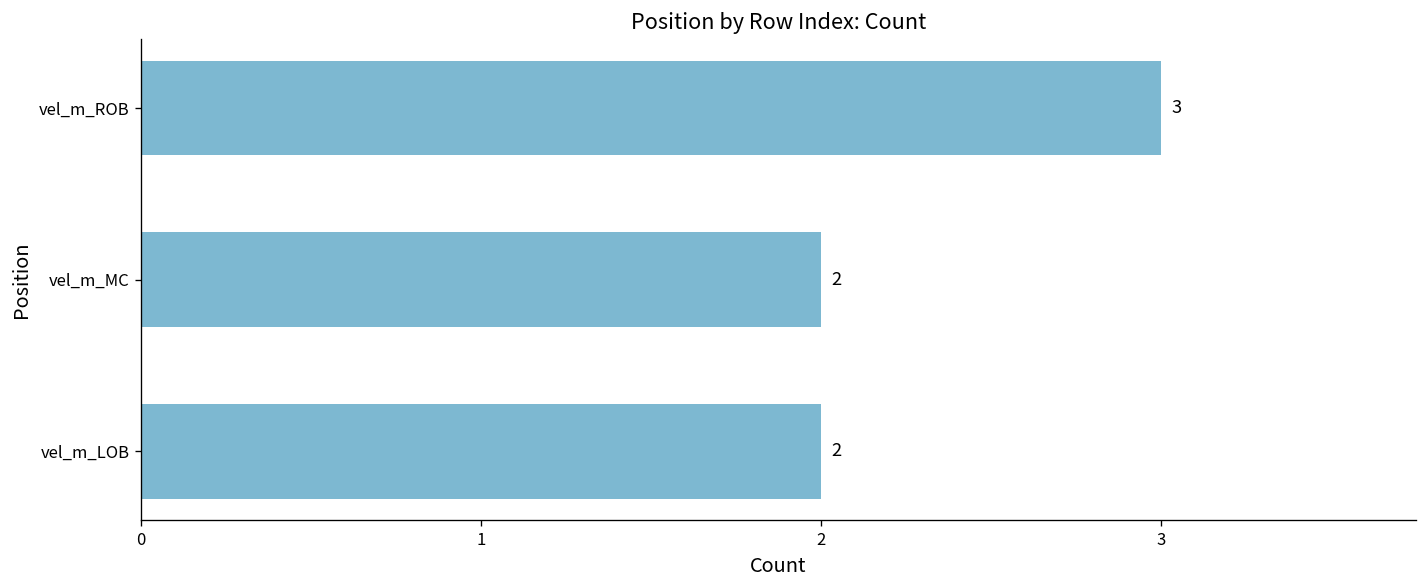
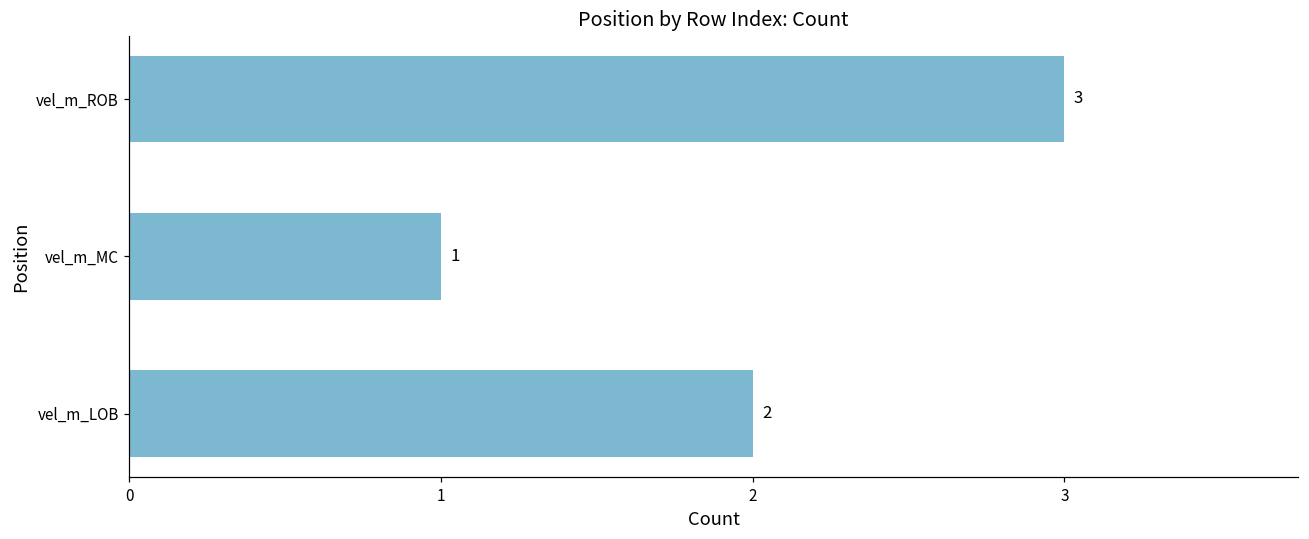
vel_m_MC: 2 -> 1
